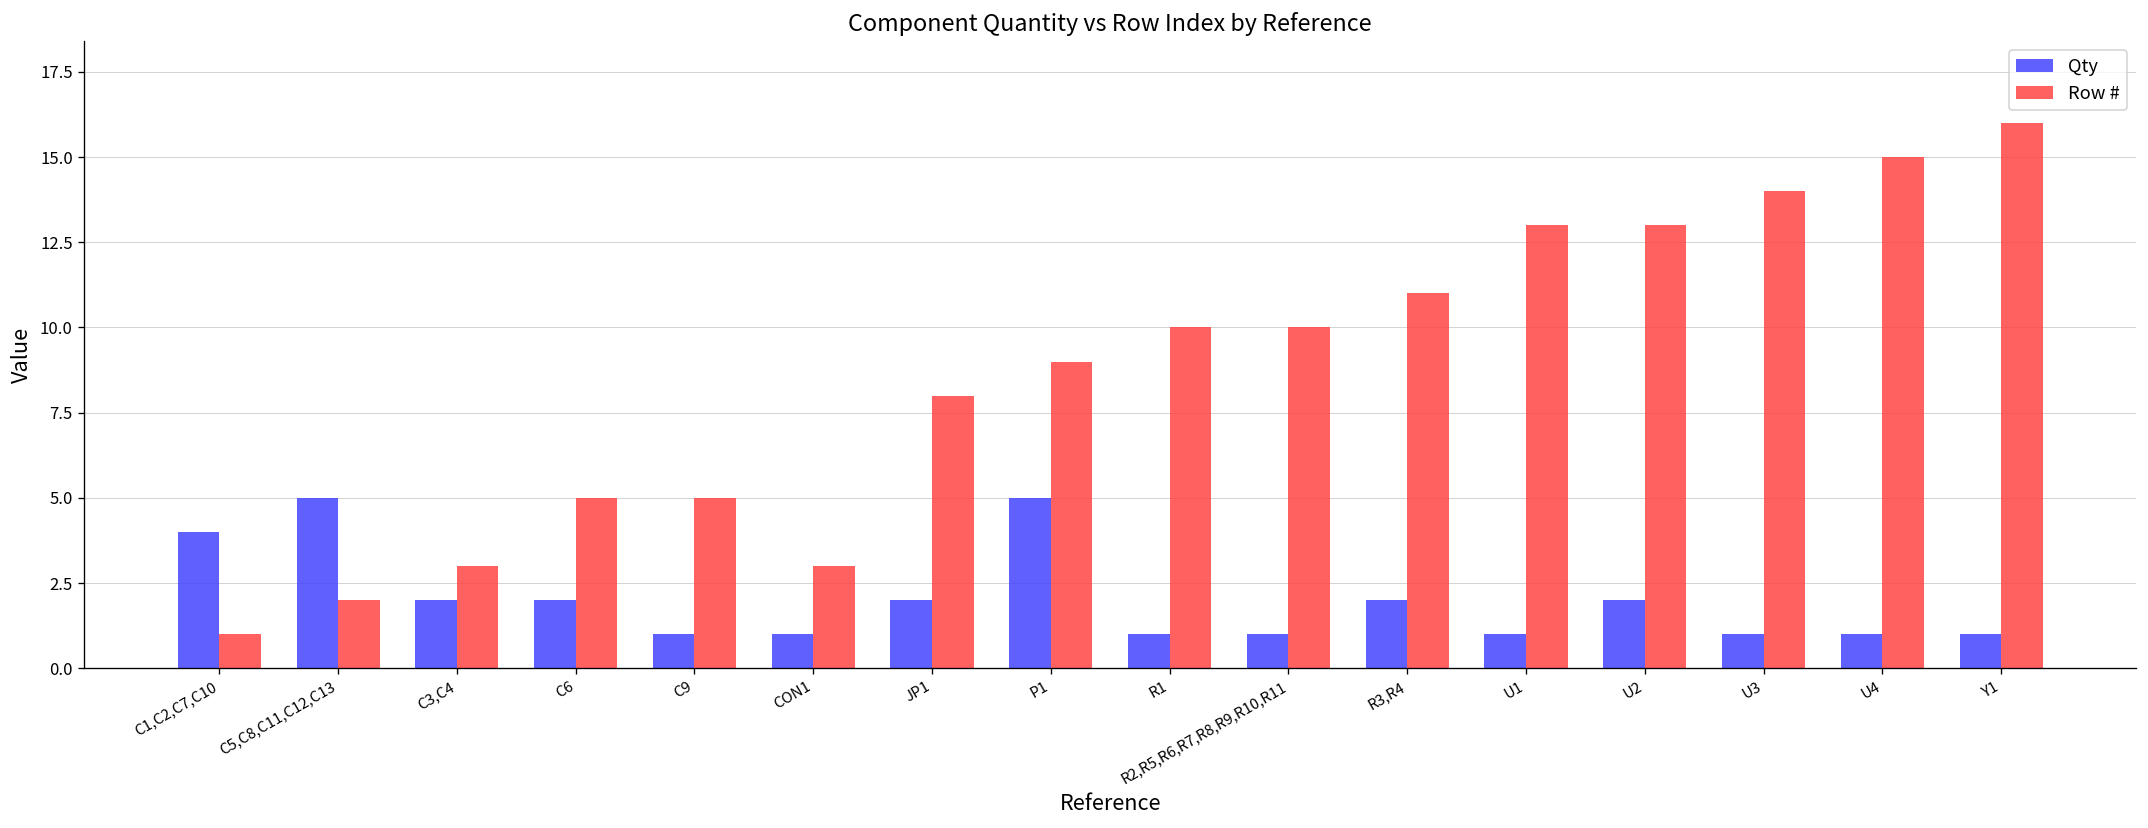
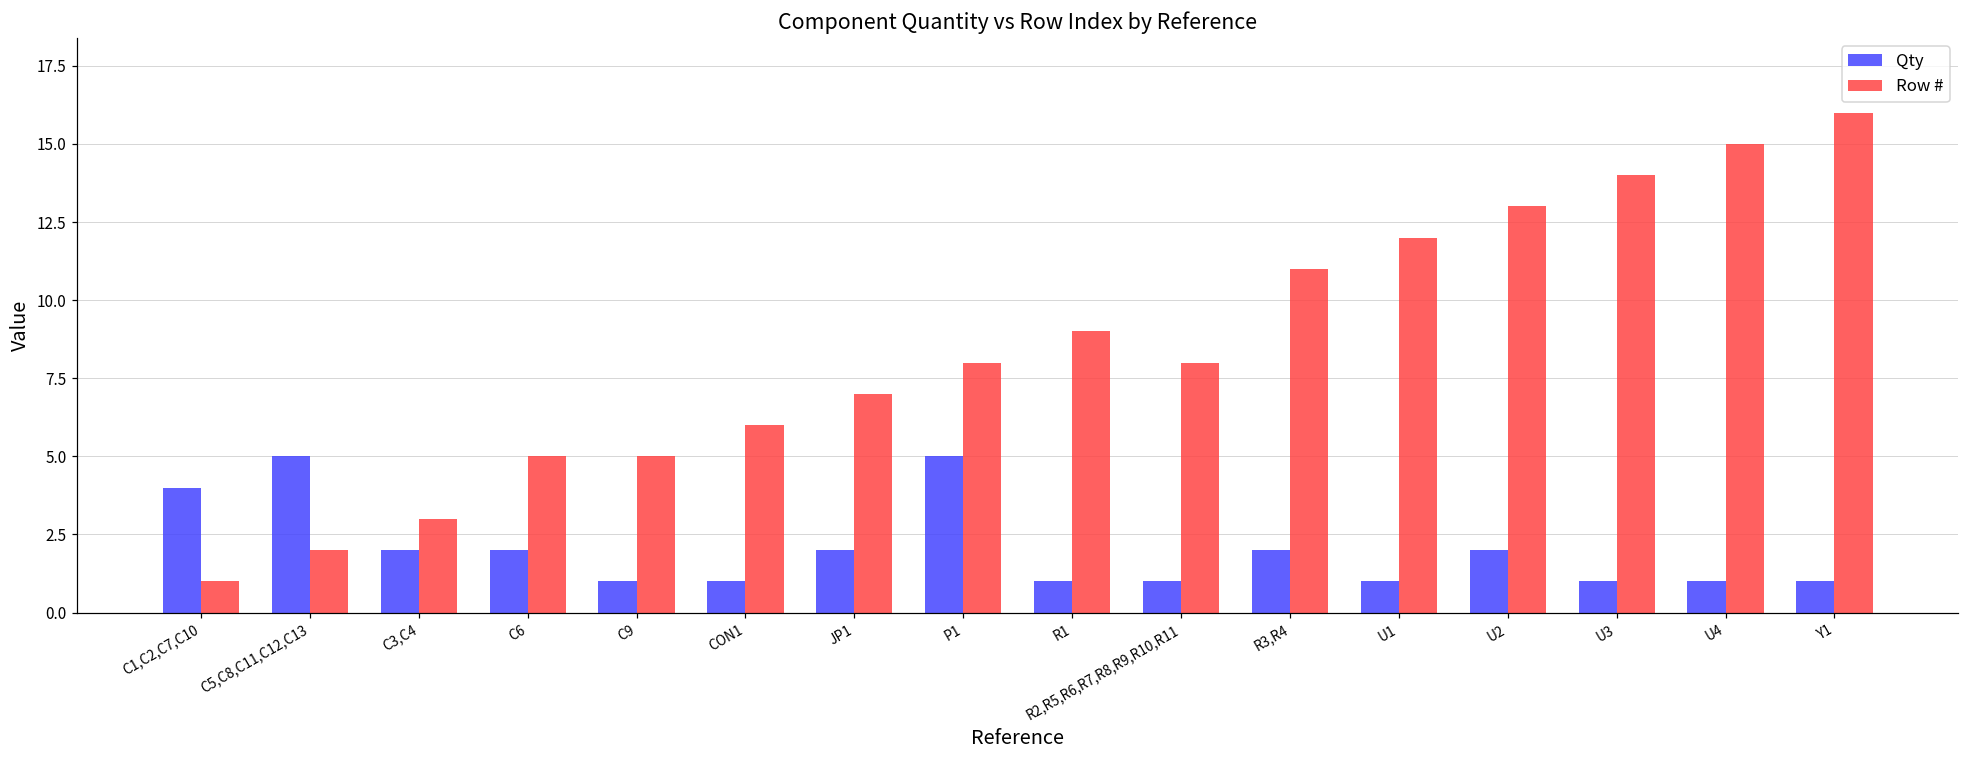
Row #, CON1: 3 -> 6
Row #, JP1: 8 -> 7
Row #, P1: 9 -> 8
Row #, R1: 10 -> 9
Row #, R2,R5,R6,R7,R8,R9,R10,R11: 10 -> 8
Row #, U1: 13 -> 12
